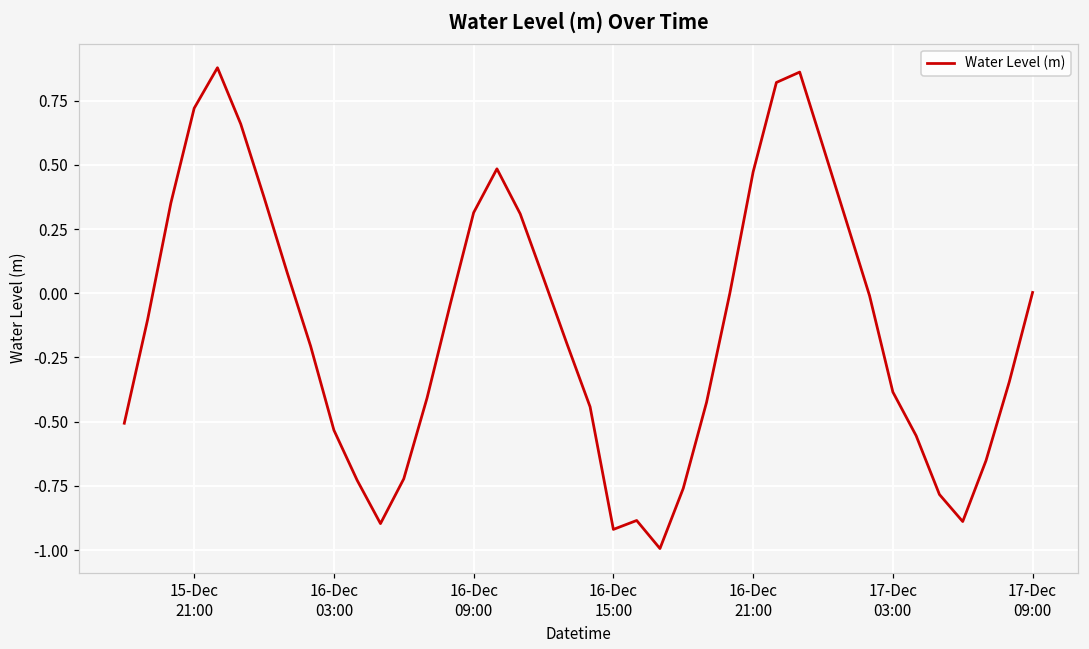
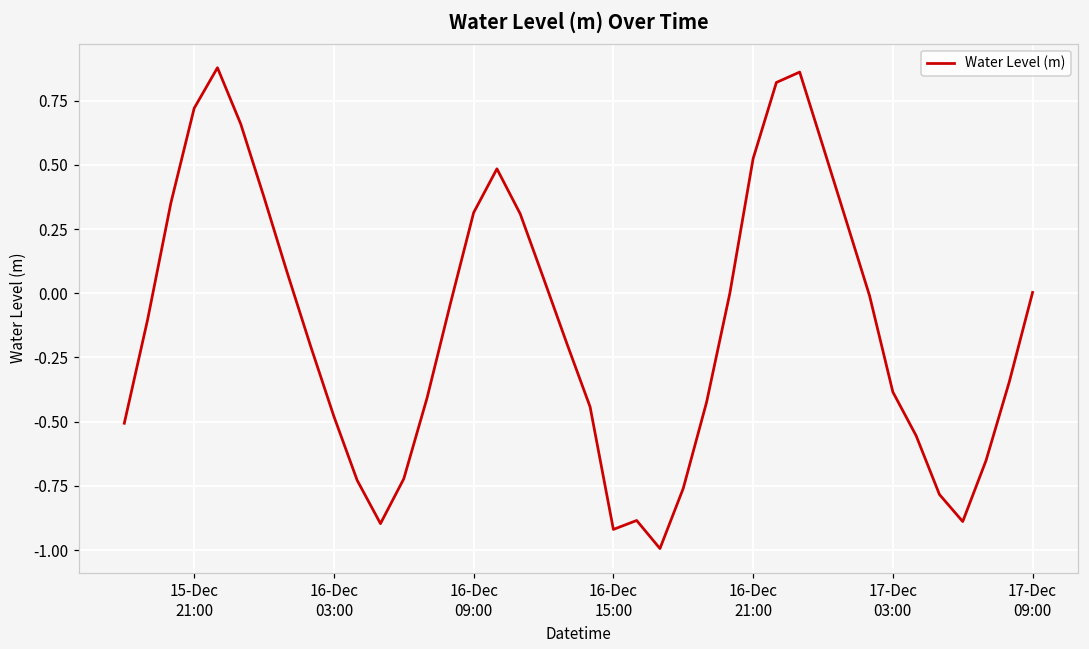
16-Dec 03:00: -0.53 -> -0.48
16-Dec 21:00: 0.47 -> 0.52
